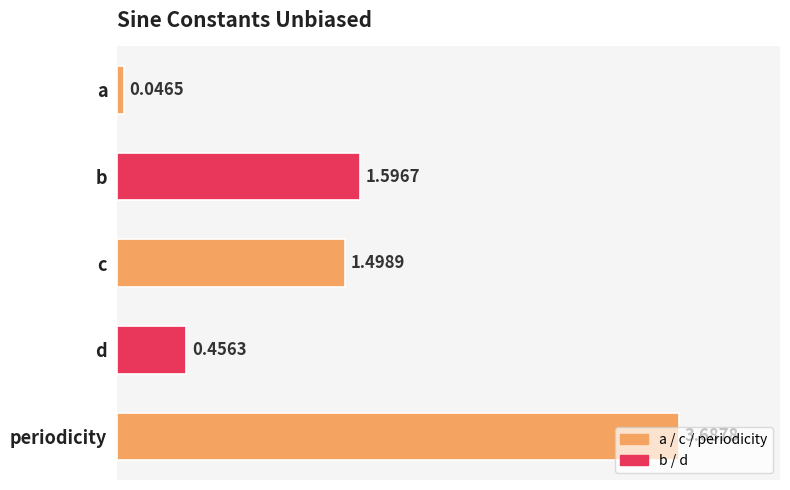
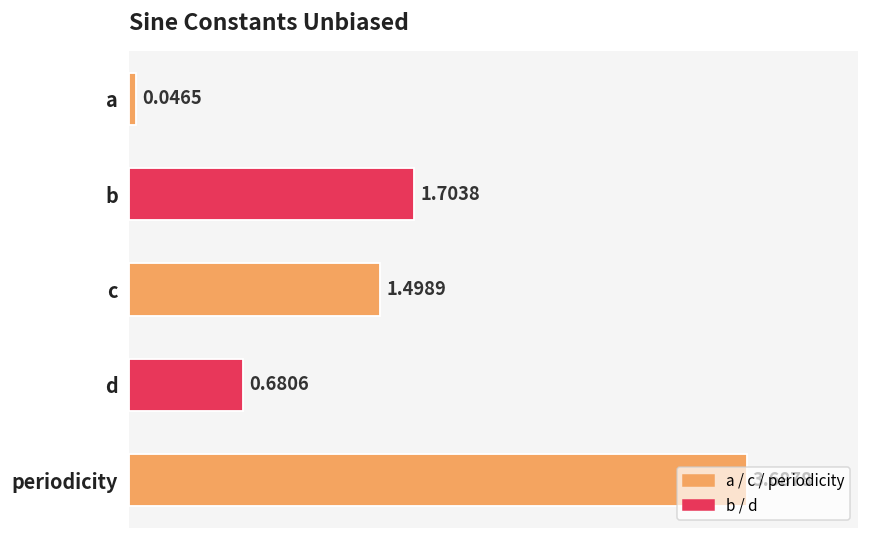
b: 1.5967 -> 1.7038
d: 0.4563 -> 0.6806
